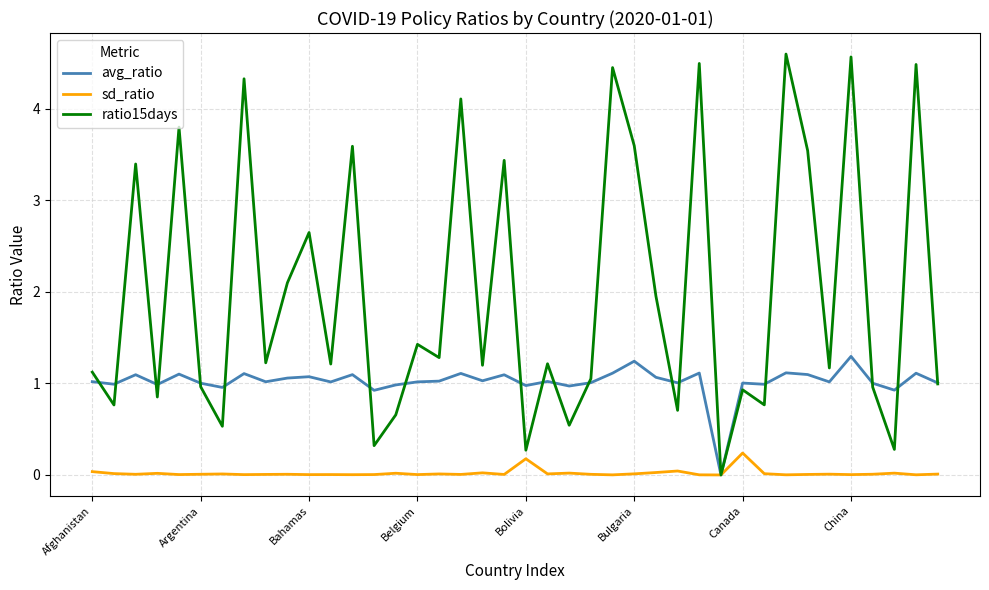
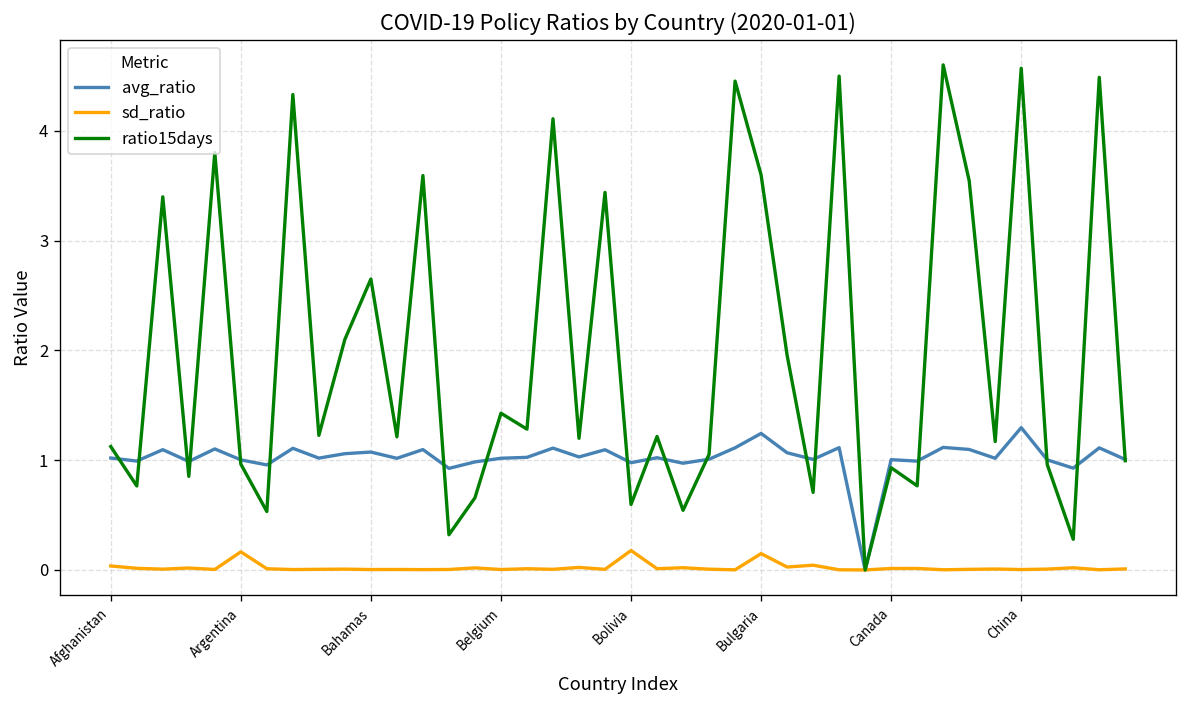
sd_ratio, Argentina: 0.0 -> 0.2
ratio15days, Bolivia: 0.3 -> 0.6
sd_ratio, Bulgaria: 0.0 -> 0.1
sd_ratio, Canada: 0.2 -> 0.0
